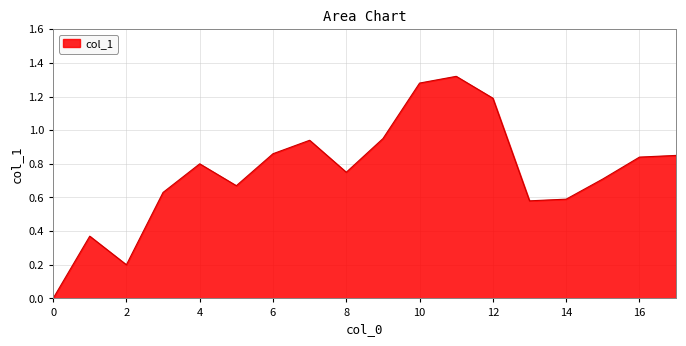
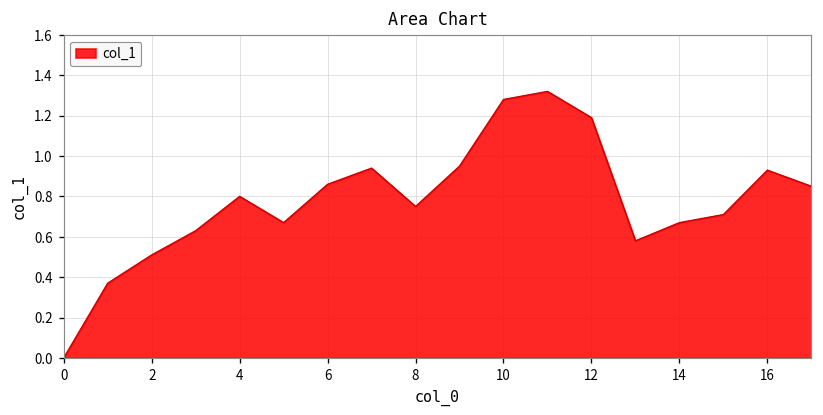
2: 0.20 -> 0.51
14: 0.59 -> 0.67
16: 0.84 -> 0.93
